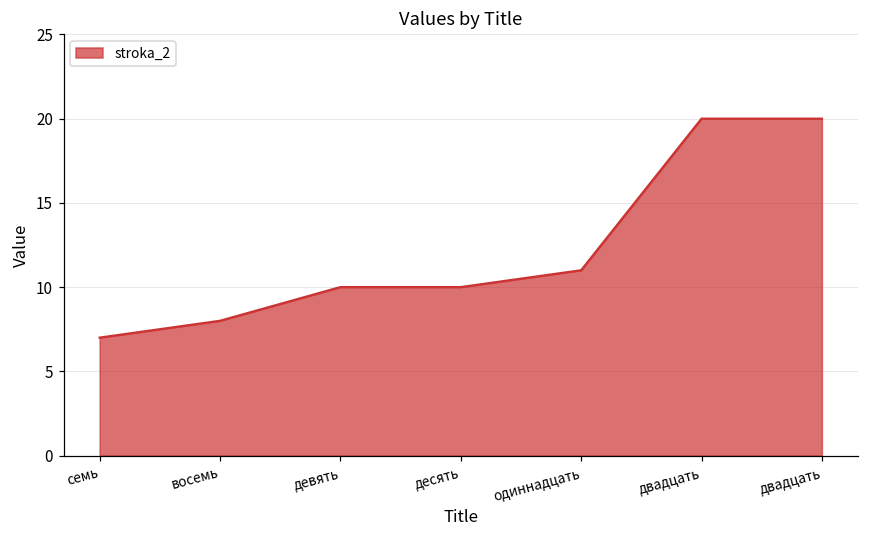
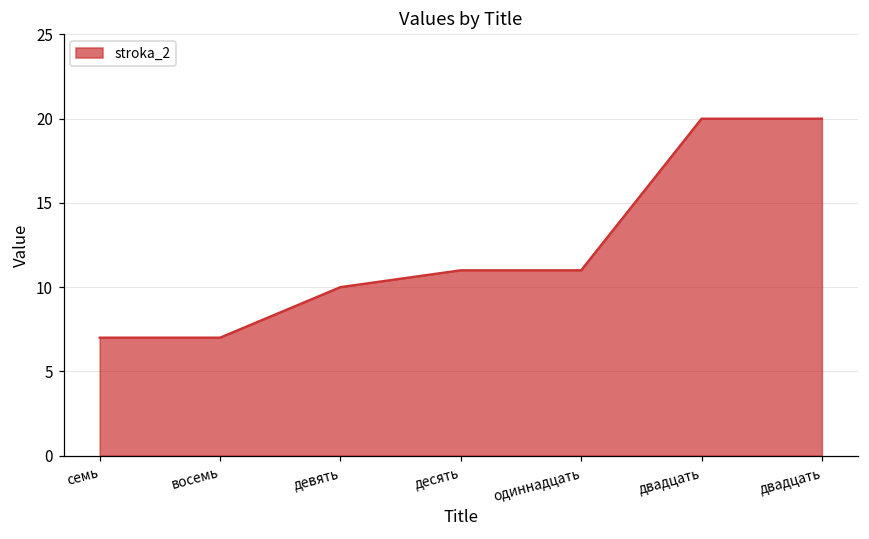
восемь: 8 -> 7
десять: 10 -> 11
